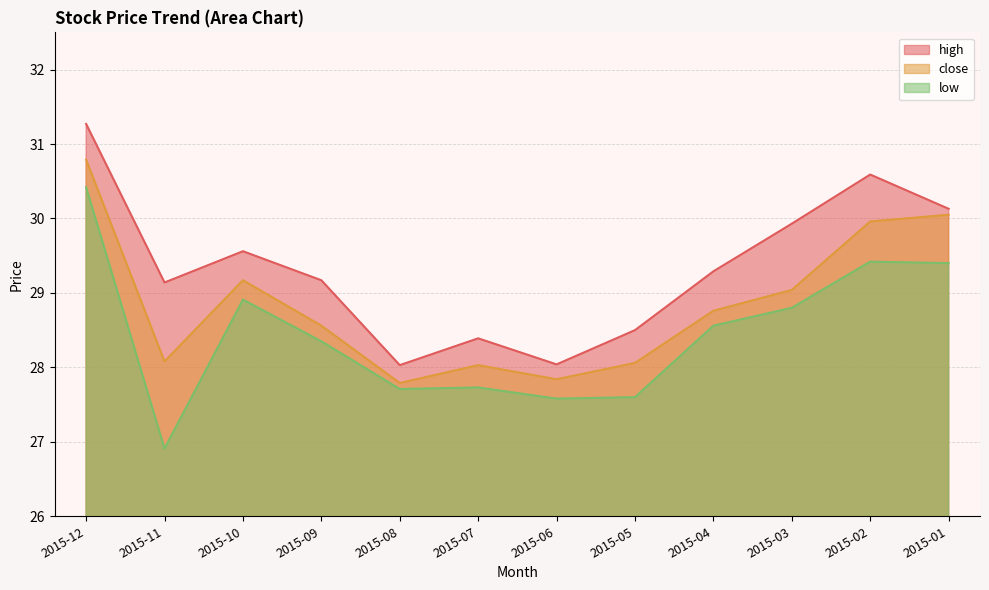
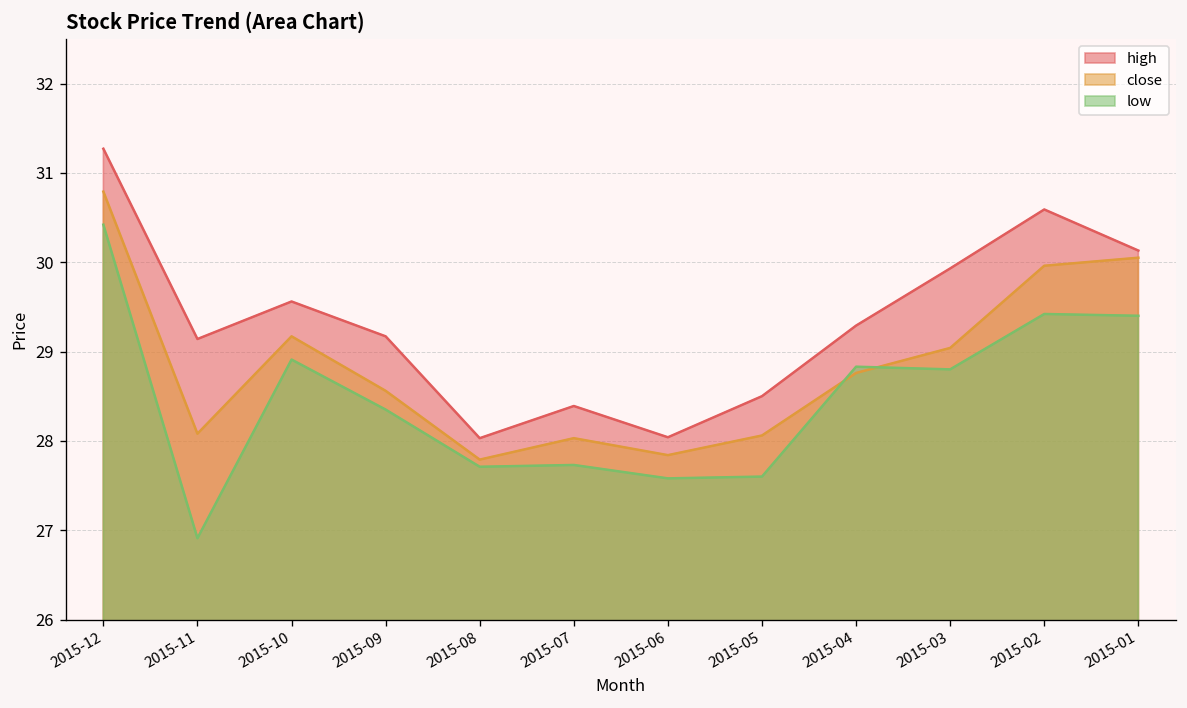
low, 2015-04: 28.6 -> 28.8
